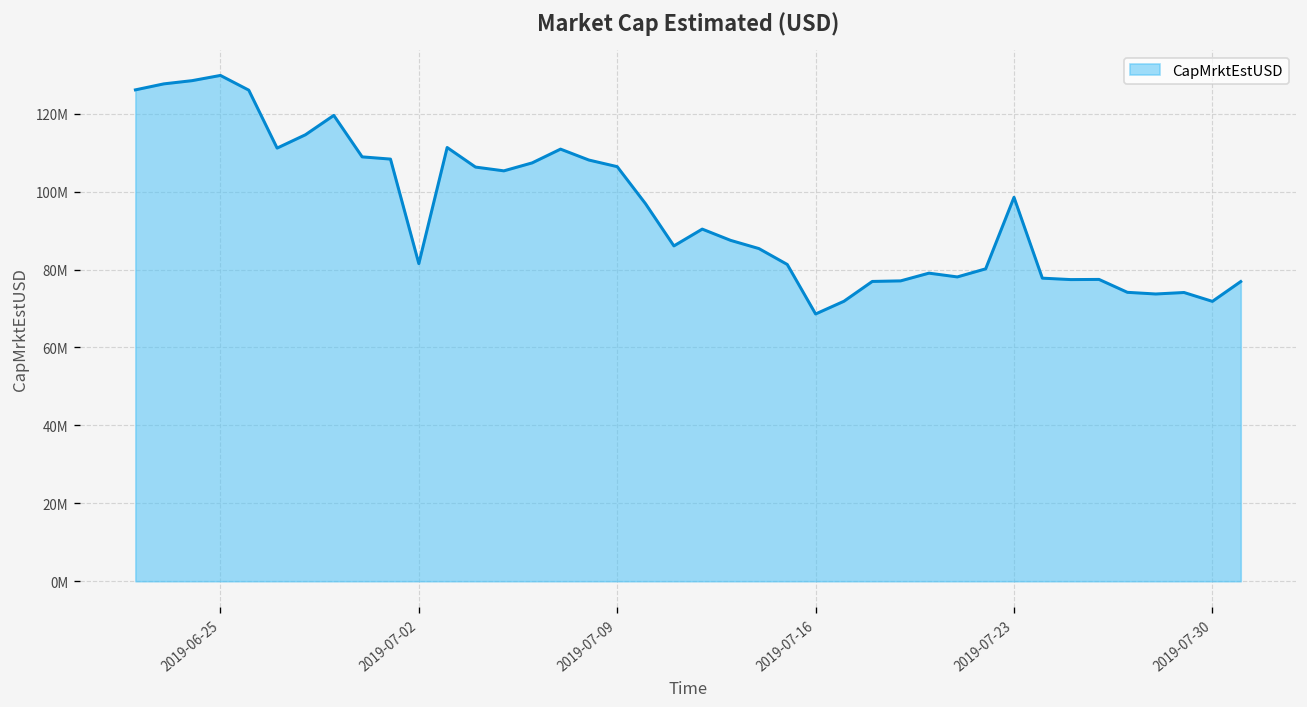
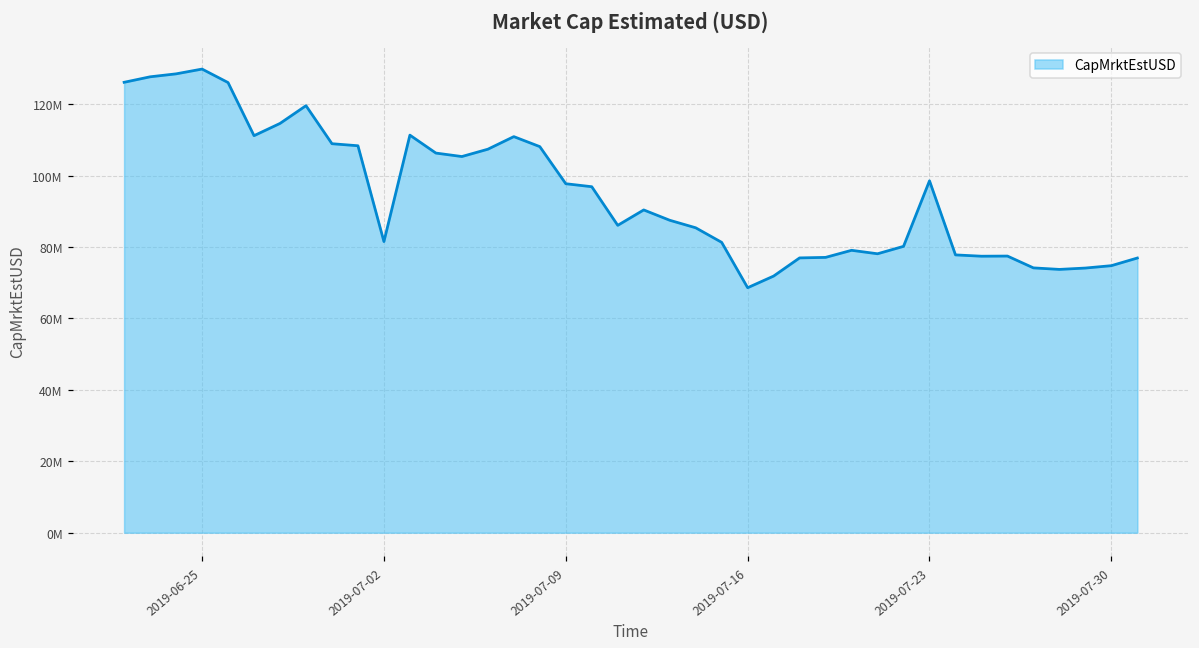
2019-07-09: 106000000 -> 98000000
2019-07-30: 72000000 -> 75000000
